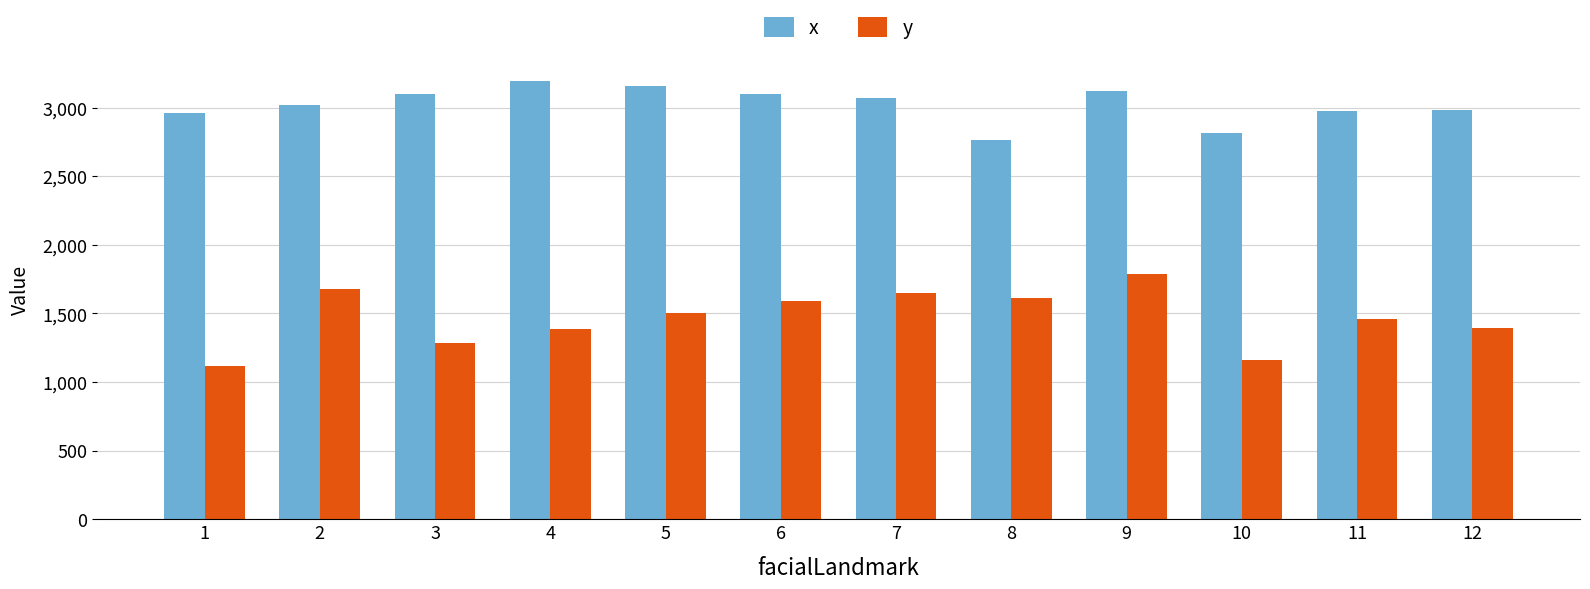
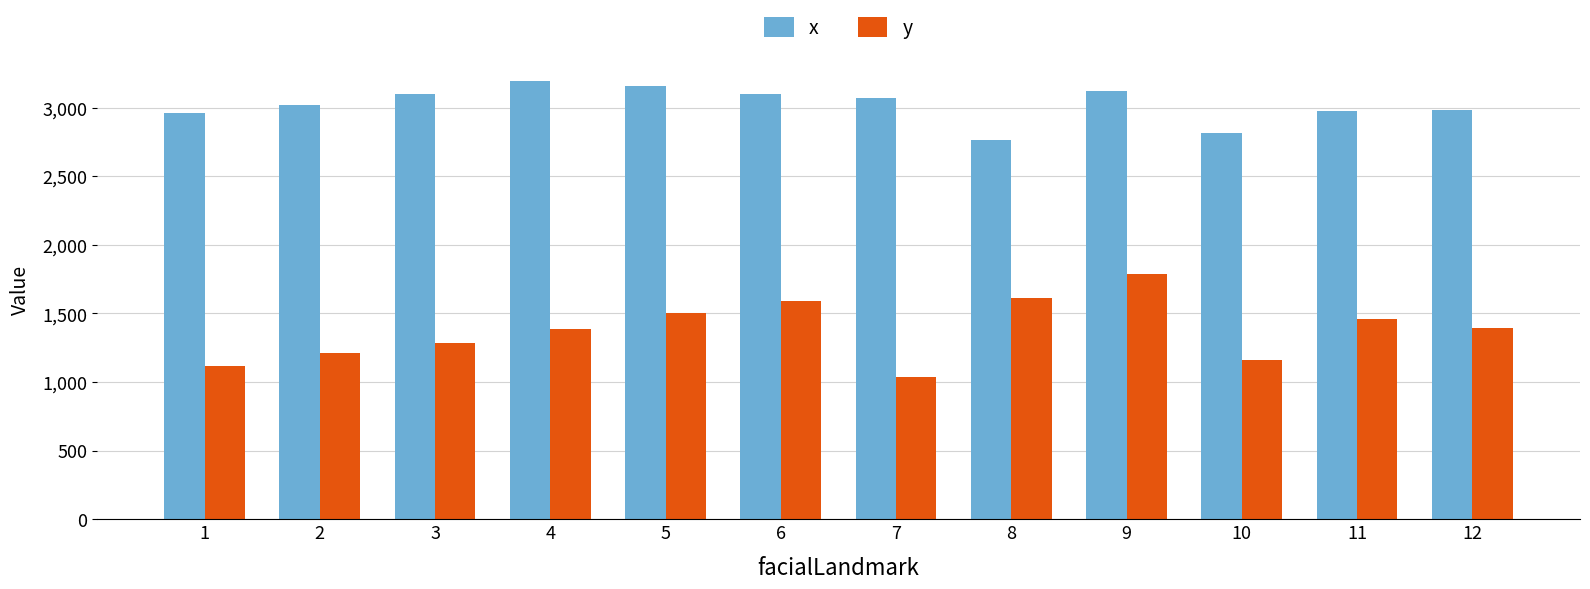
y, 2: 1,680 -> 1,210
y, 7: 1,650 -> 1,040
